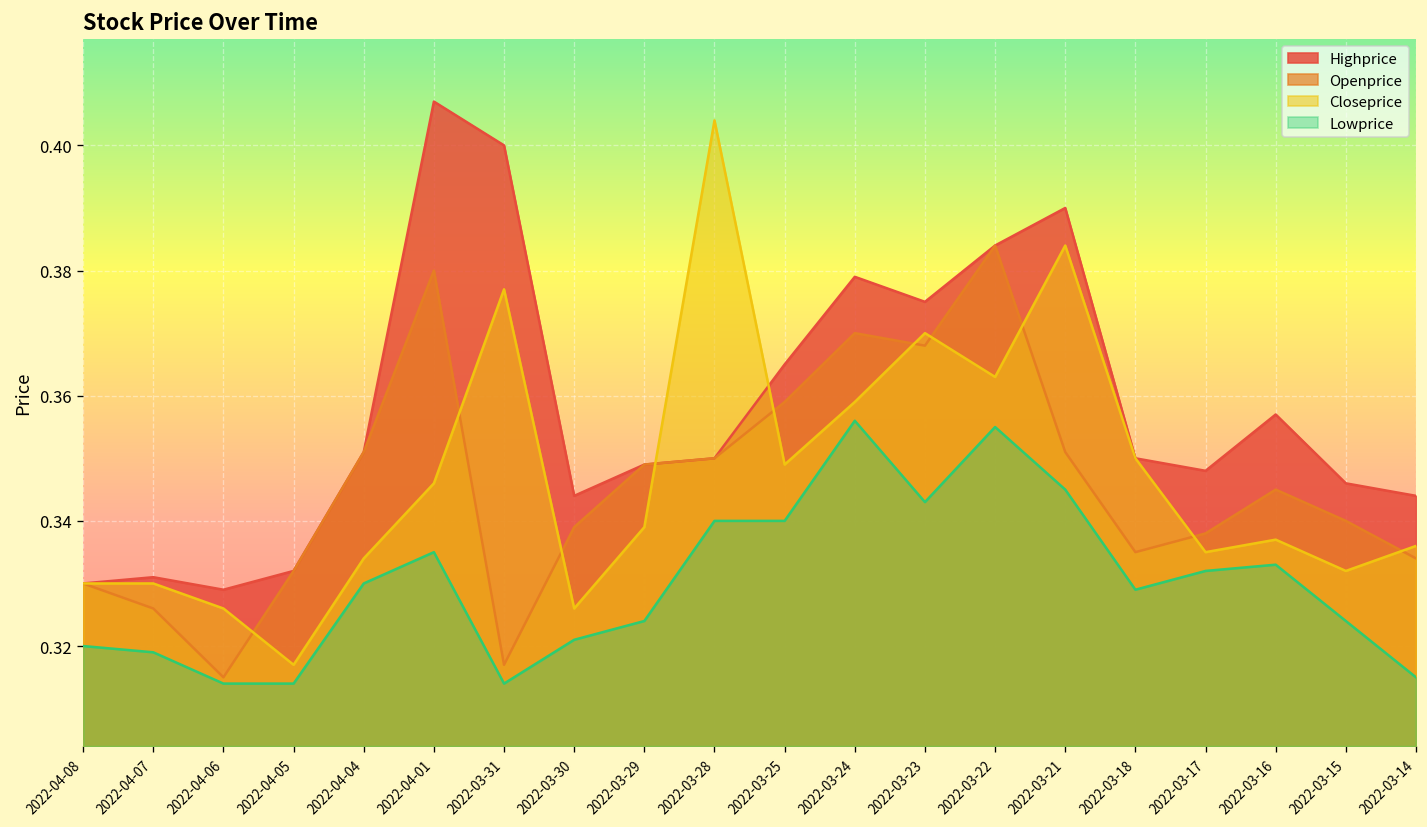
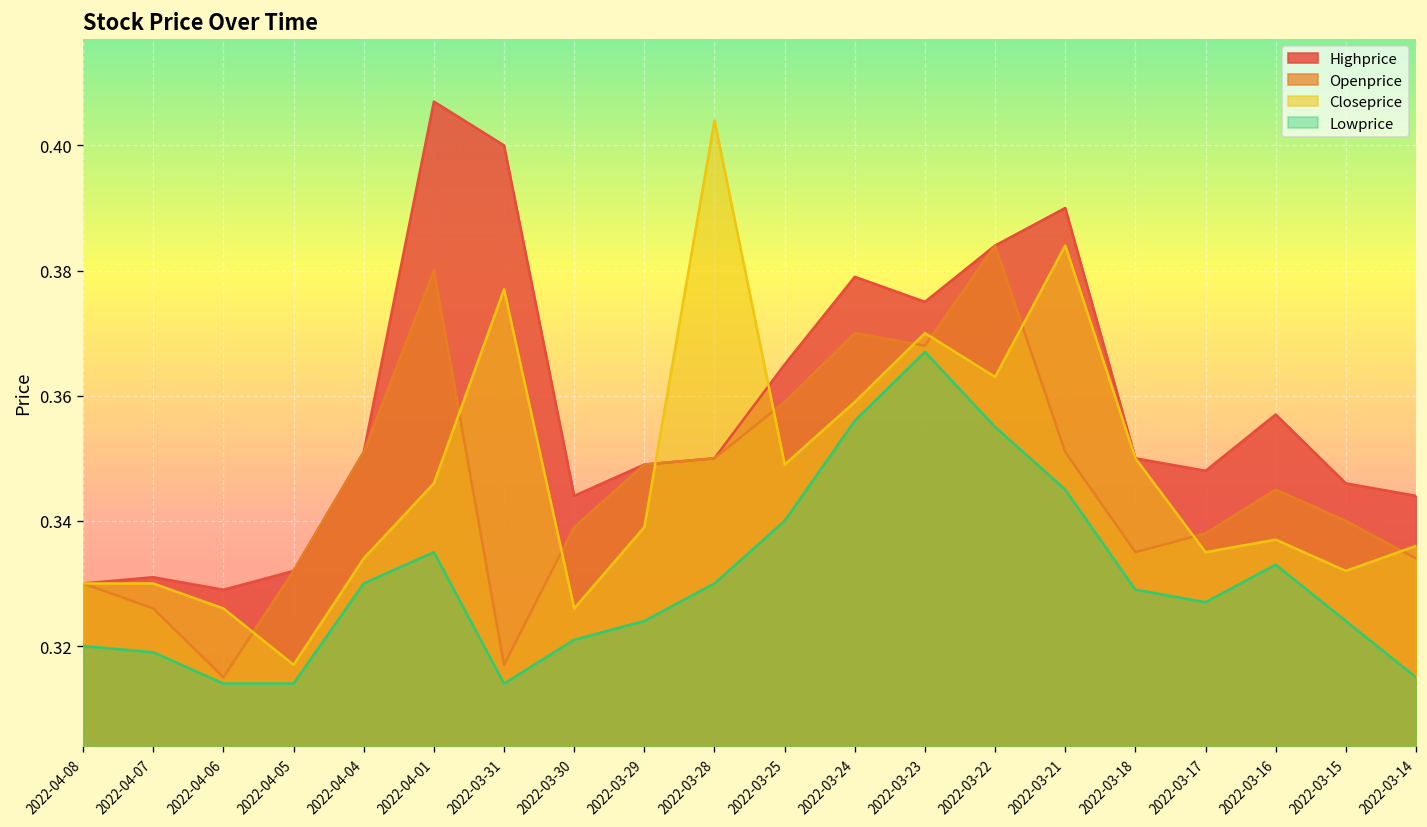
Lowprice, 2022-03-28: 0.34 -> 0.33
Lowprice, 2022-03-23: 0.343 -> 0.367
Lowprice, 2022-03-17: 0.332 -> 0.327
